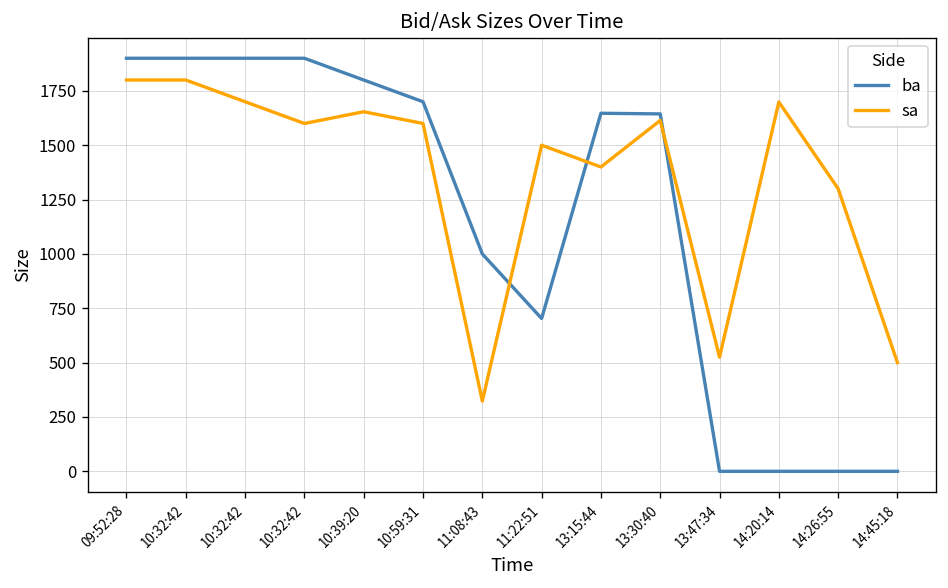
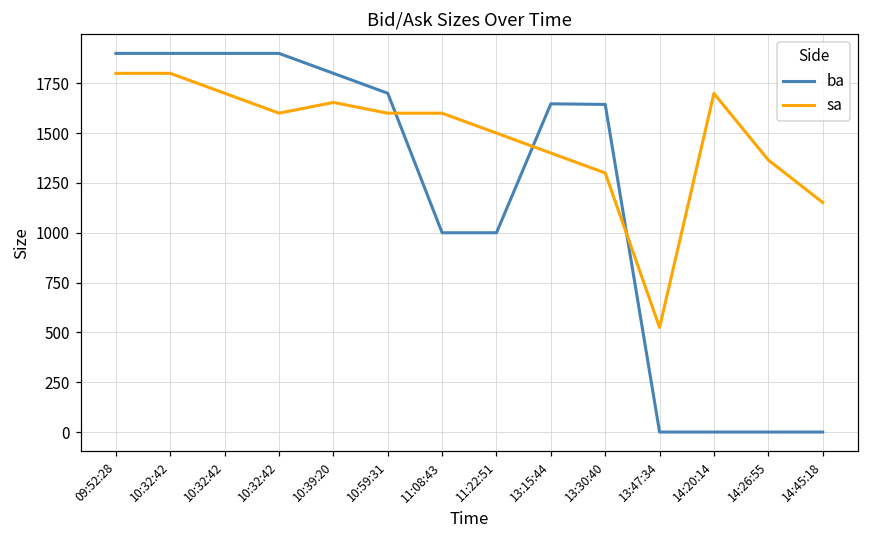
sa, 11:08:43: 320 -> 1600
ba, 11:22:51: 700 -> 1000
sa, 13:30:40: 1610 -> 1300
sa, 14:26:55: 1300 -> 1370
sa, 14:45:18: 500 -> 1150
